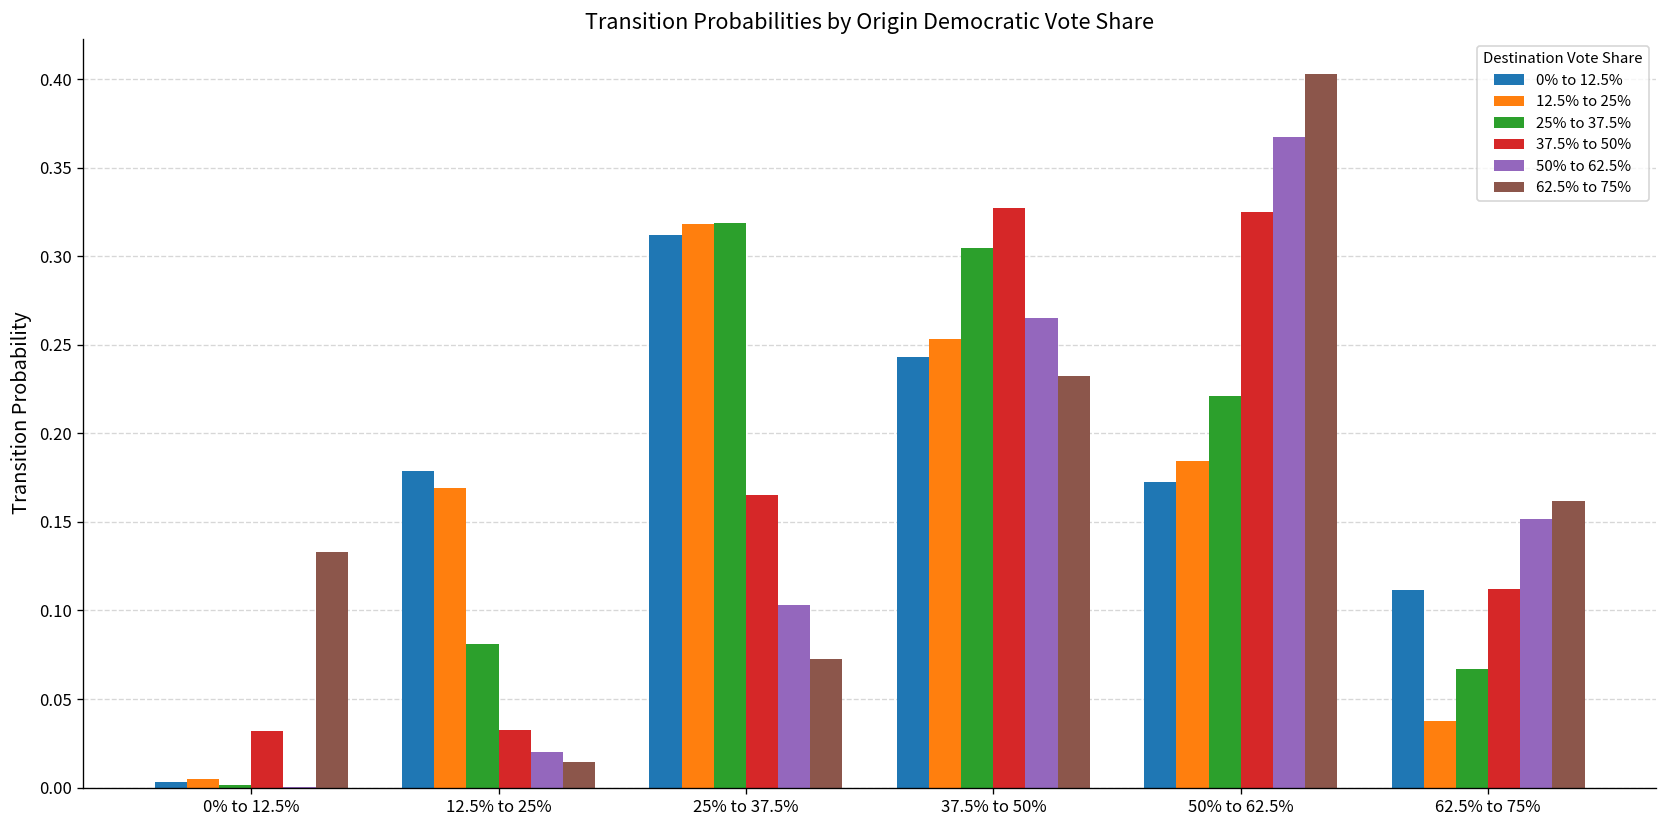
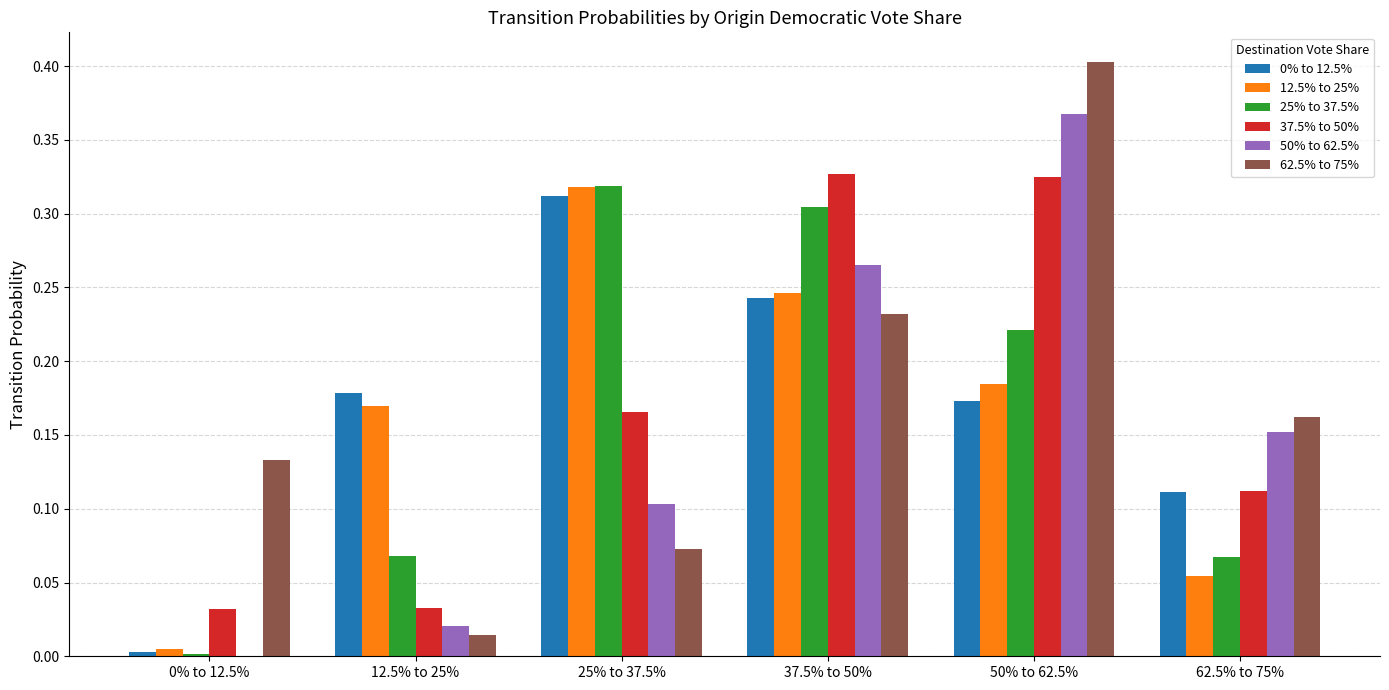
25% to 37.5%, 12.5% to 25%: 0.081 -> 0.068
12.5% to 25%, 37.5% to 50%: 0.253 -> 0.246
12.5% to 25%, 62.5% to 75%: 0.038 -> 0.055
